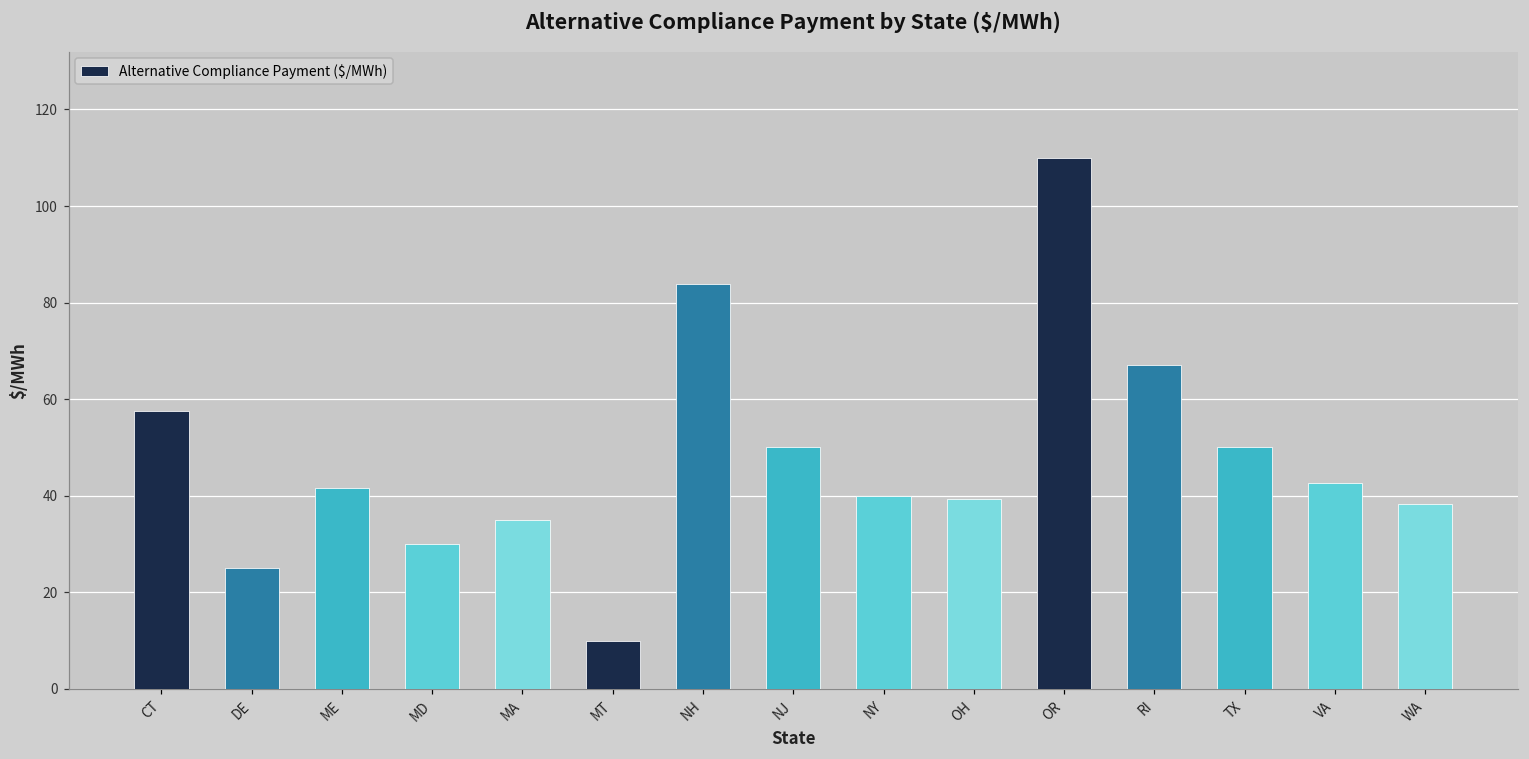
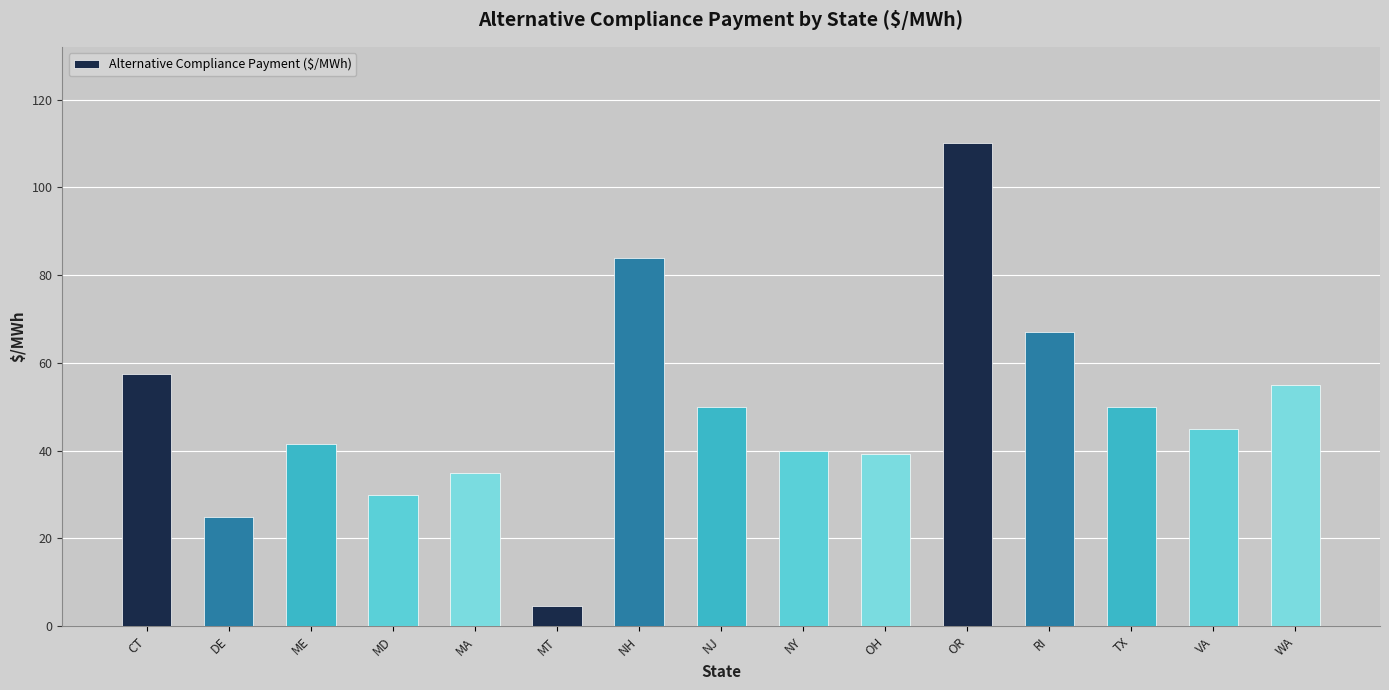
MT: 10 -> 5
VA: 43 -> 45
WA: 38 -> 55
